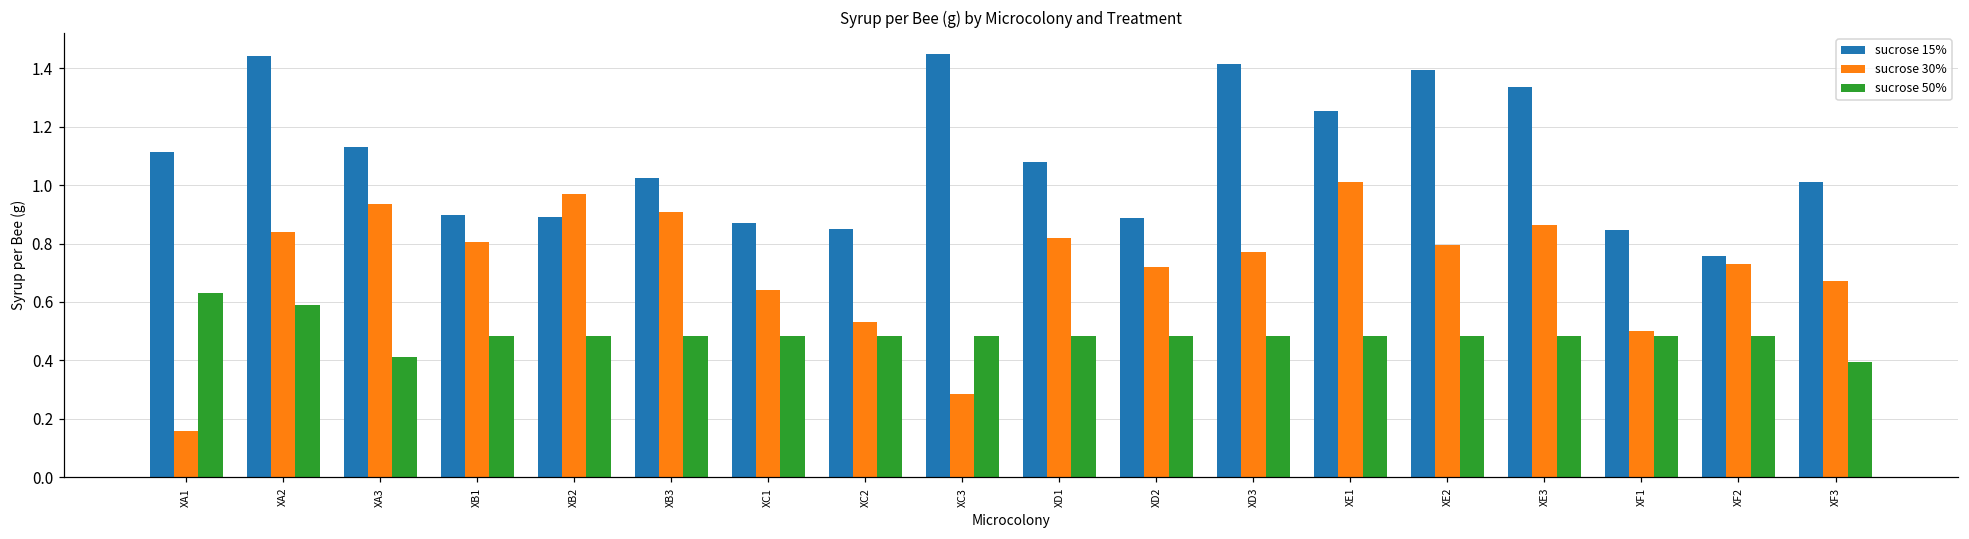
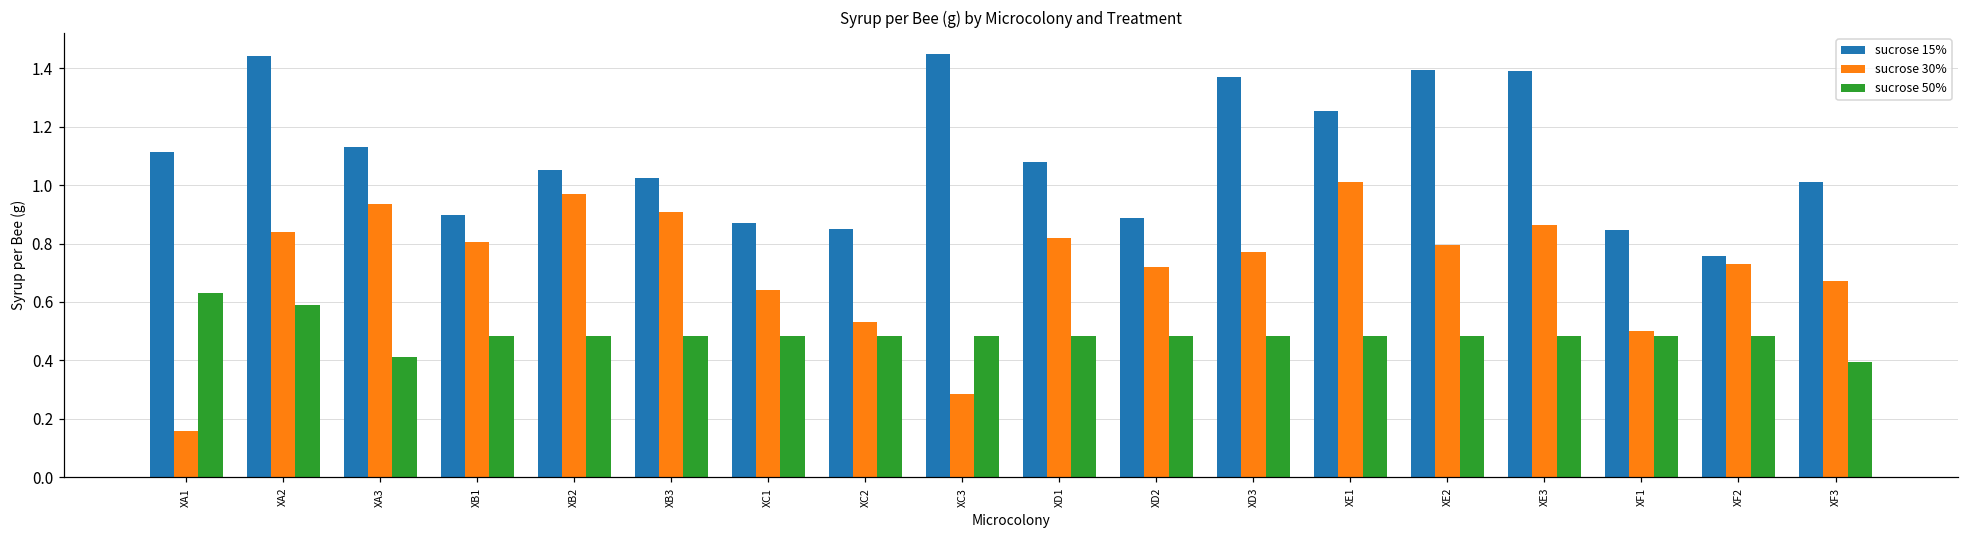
sucrose 15%, XB2: 0.89 -> 1.05
sucrose 15%, XD3: 1.41 -> 1.37
sucrose 15%, XE3: 1.34 -> 1.39
